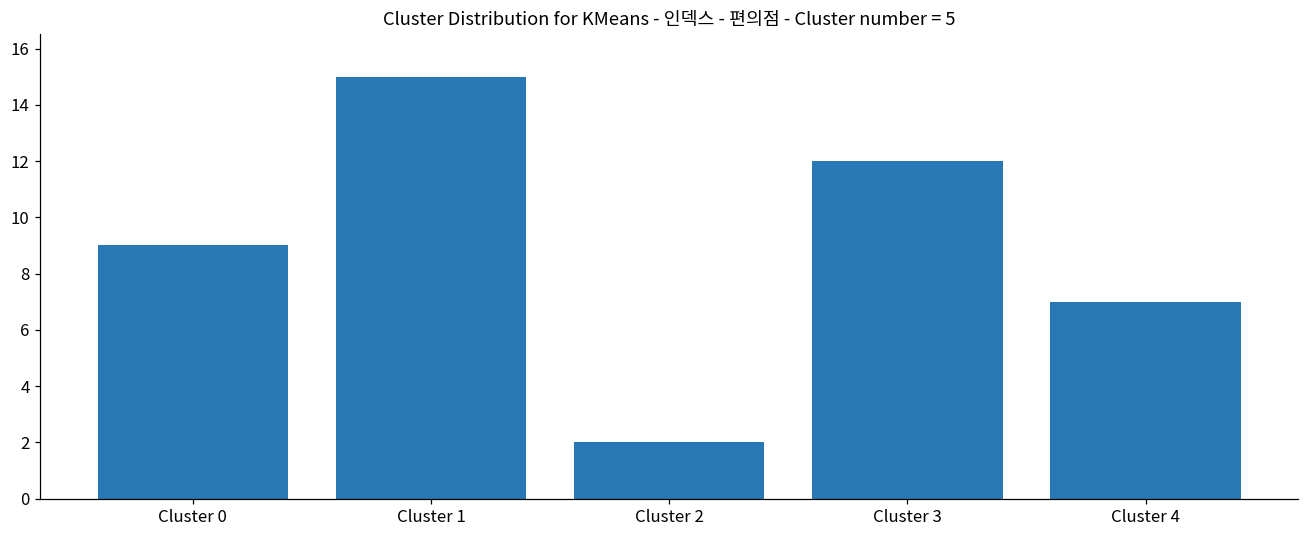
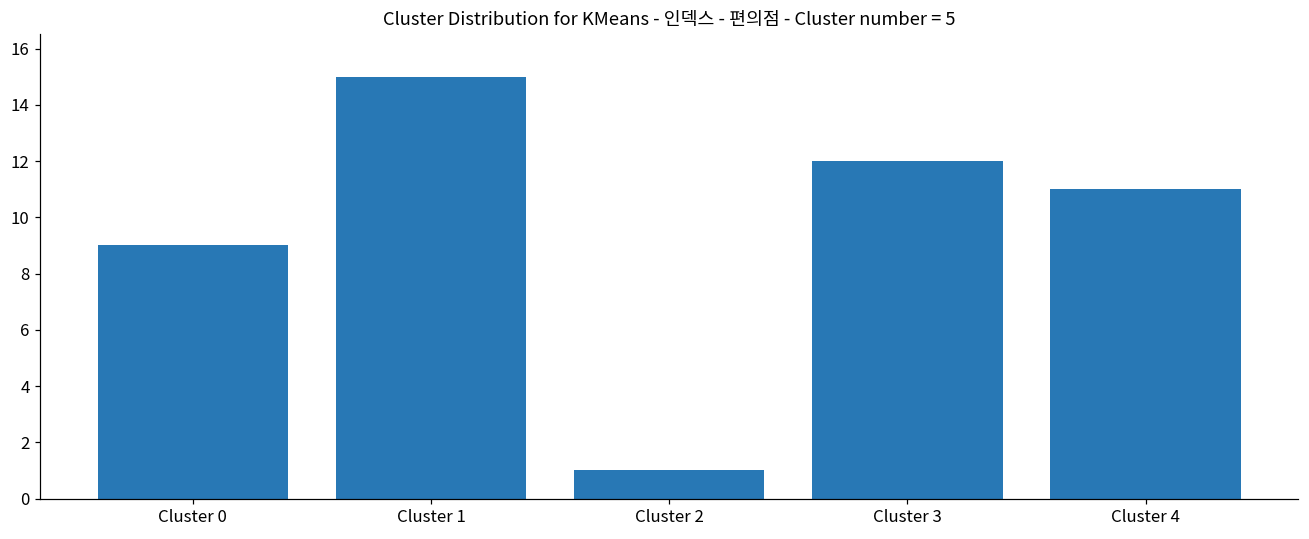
Cluster 2: 2 -> 1
Cluster 4: 7 -> 11
